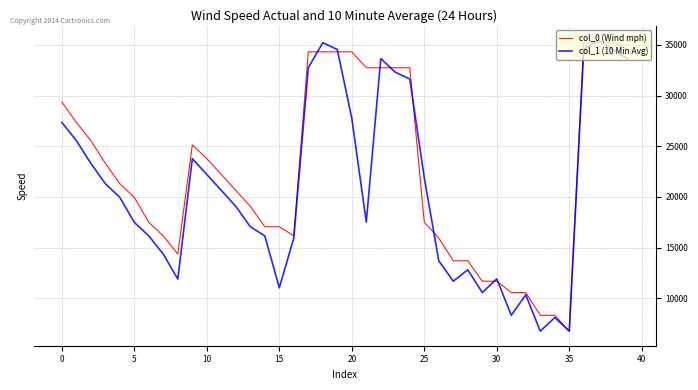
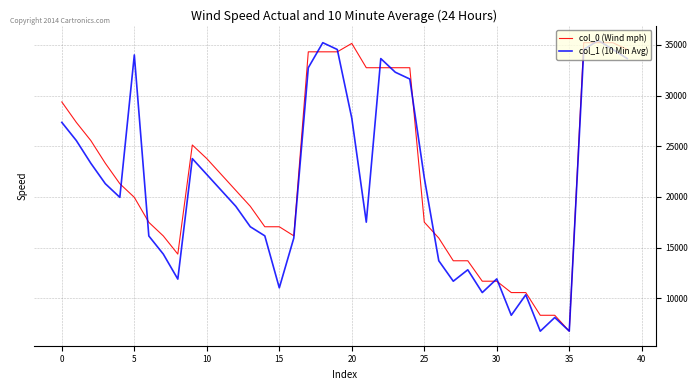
col_1 (10 Min Avg), 5: 17500 -> 34000
col_0 (Wind mph), 20: 34300 -> 35100
